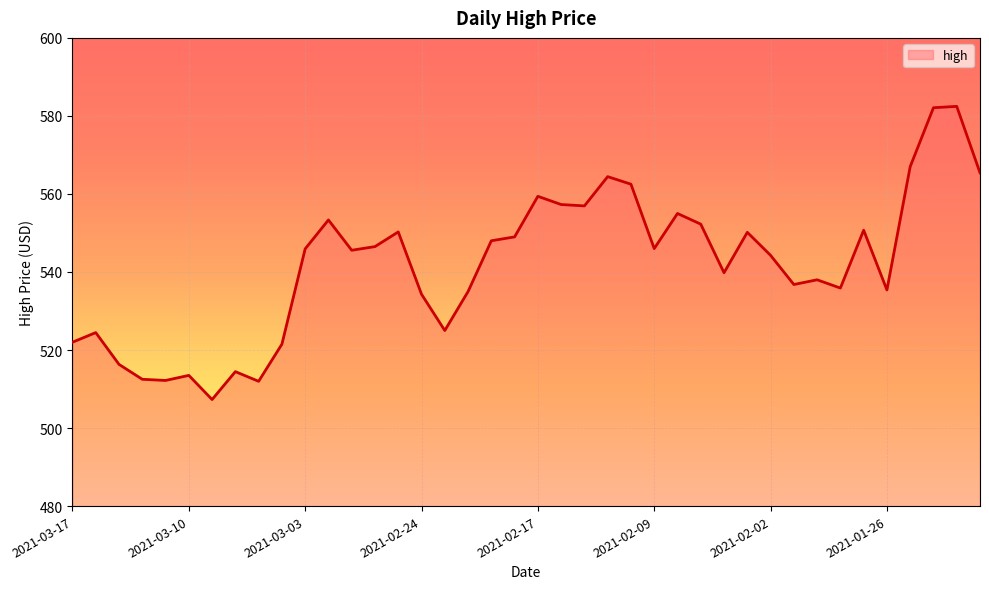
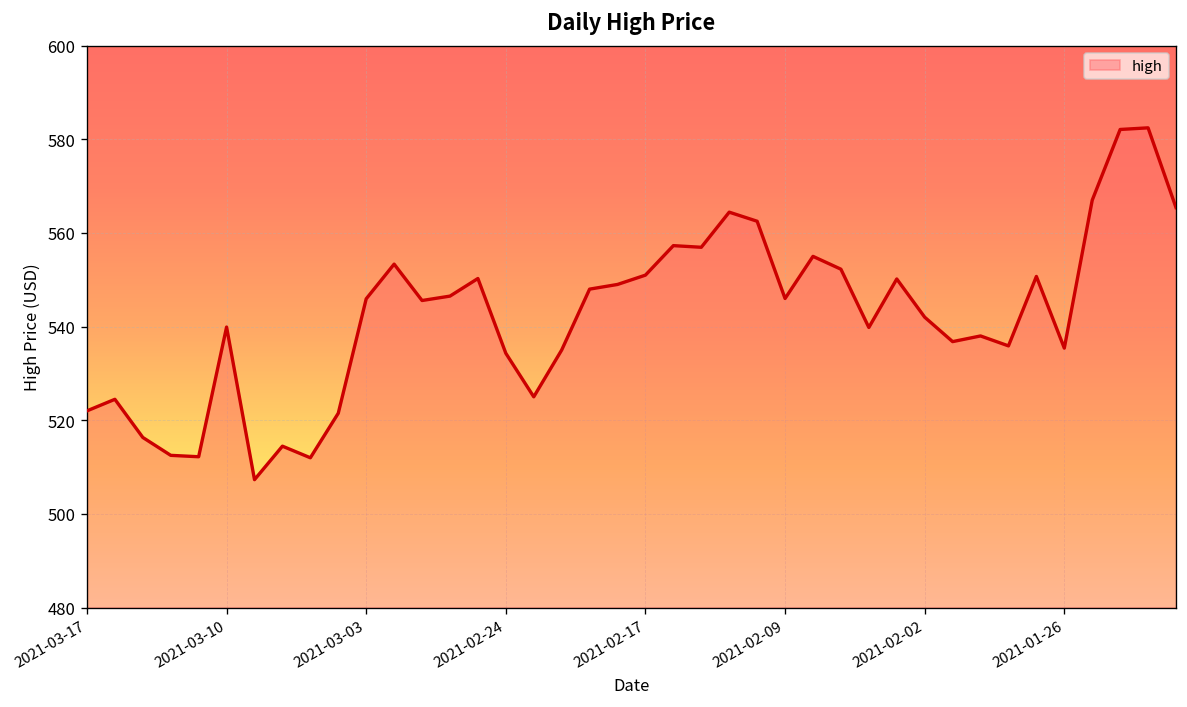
2021-03-10: 514 -> 540
2021-02-17: 559 -> 551
2021-02-02: 544 -> 542
